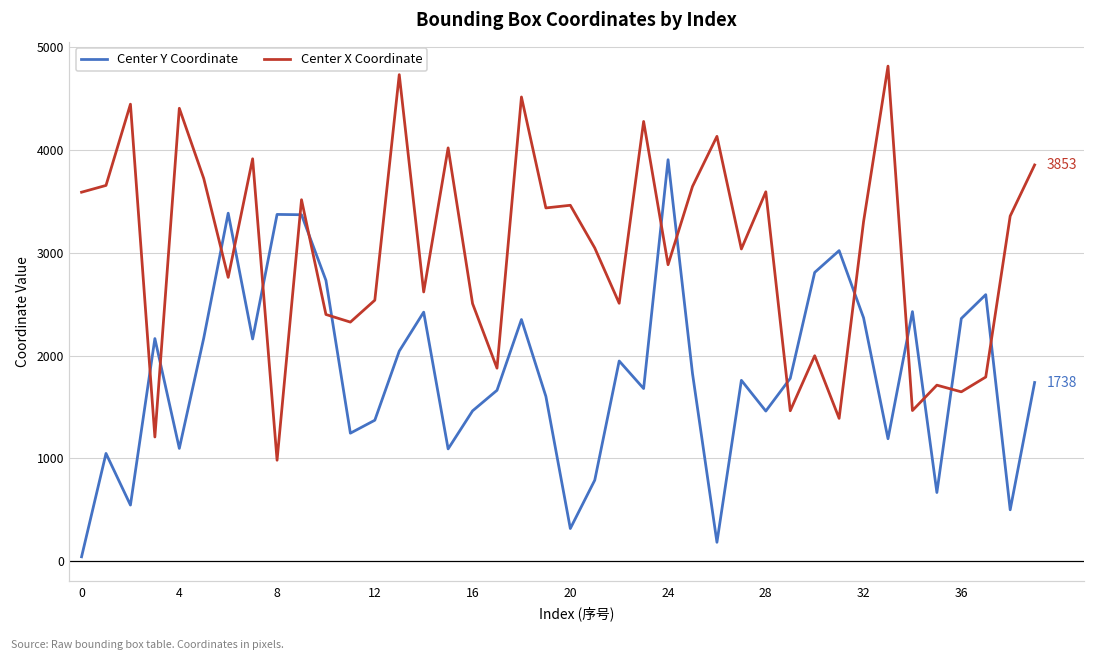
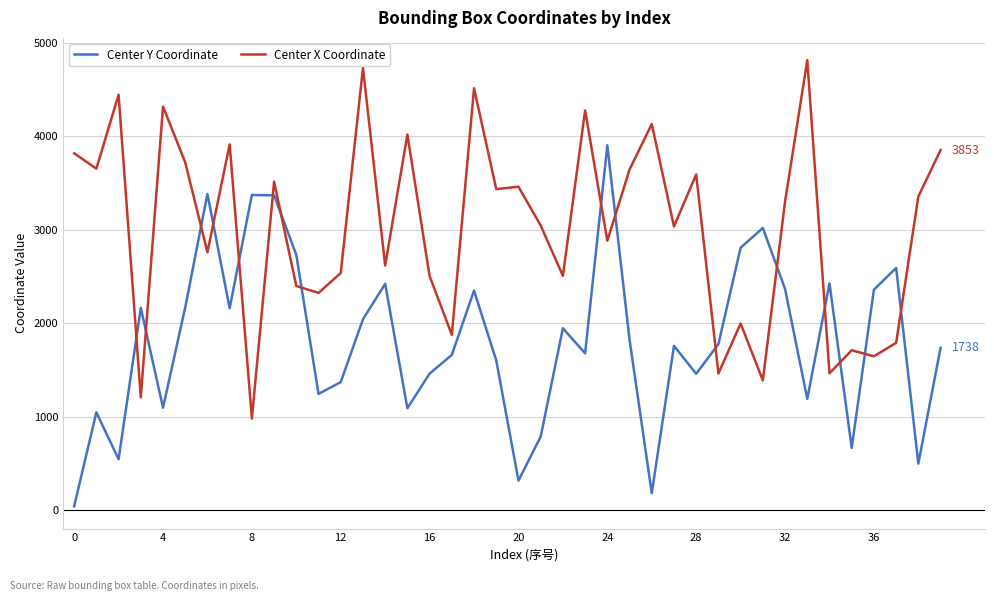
Center X Coordinate, 0: 3600 -> 3800
Center X Coordinate, 4: 4400 -> 4300
